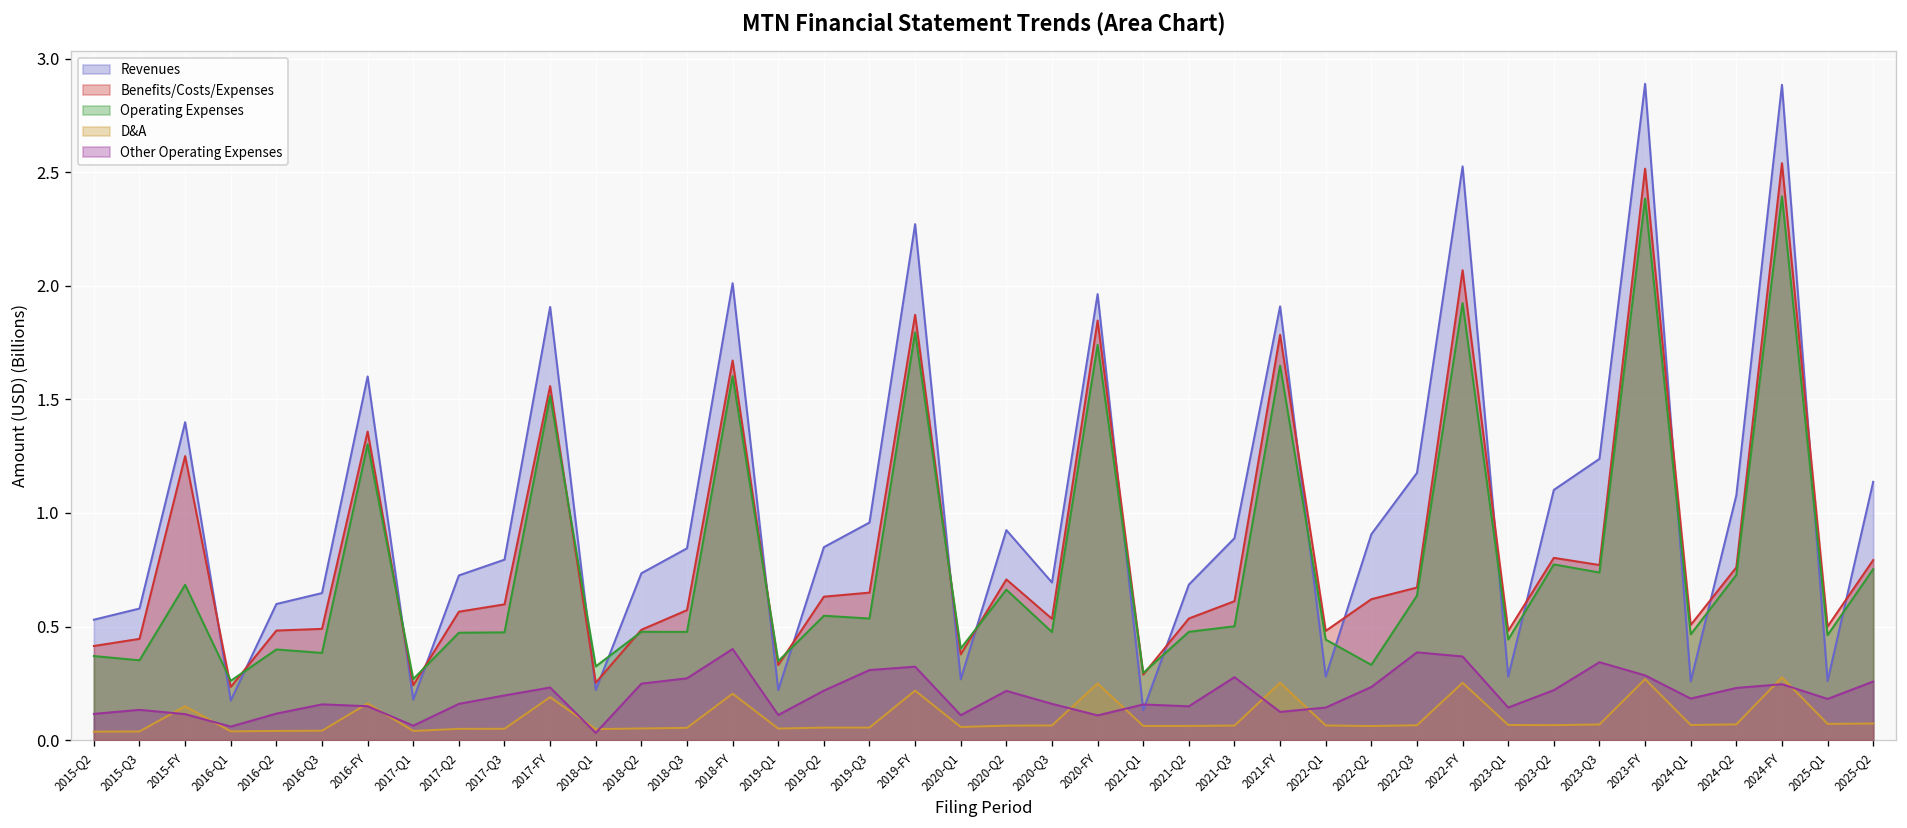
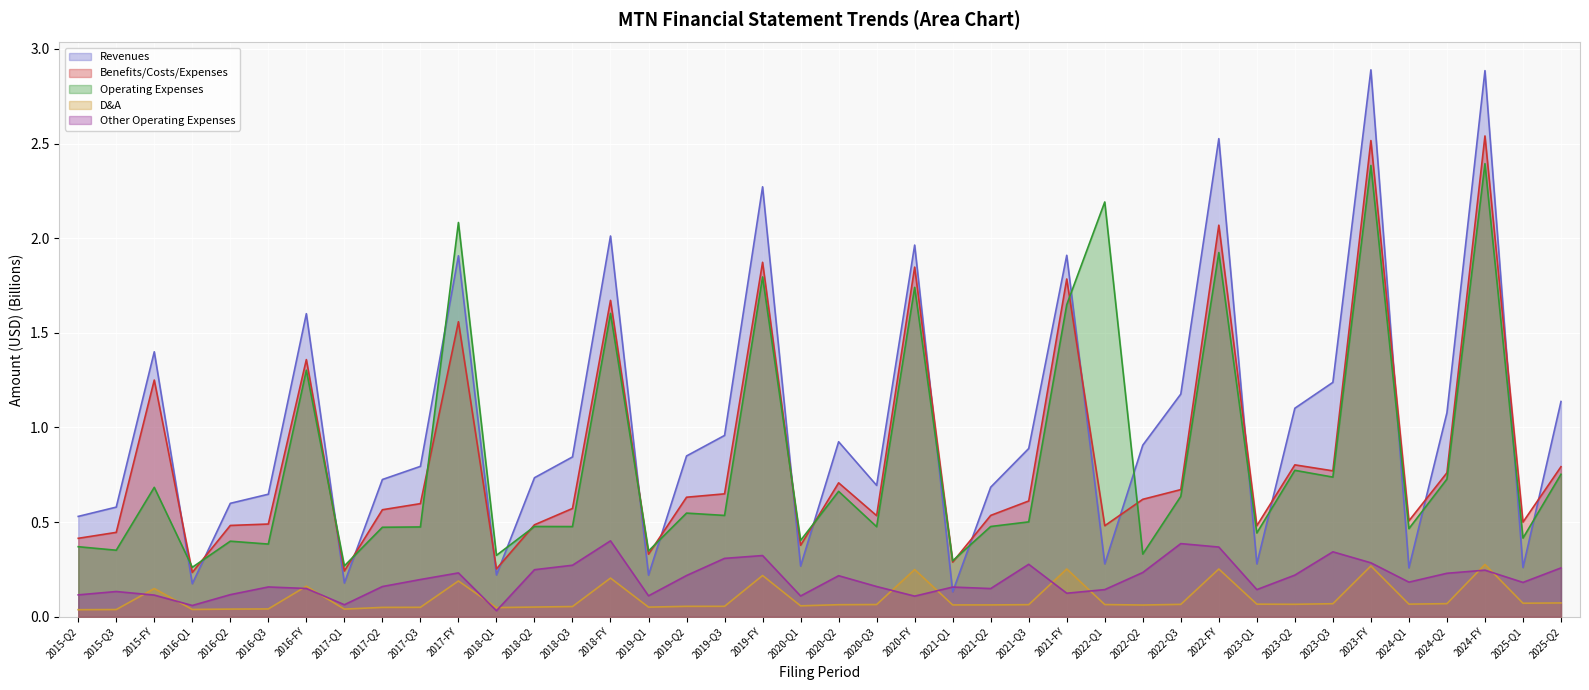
Operating Expenses, 2017-FY: 1.51 -> 2.08
Operating Expenses, 2022-Q1: 0.44 -> 2.19
Operating Expenses, 2025-Q1: 0.46 -> 0.42
